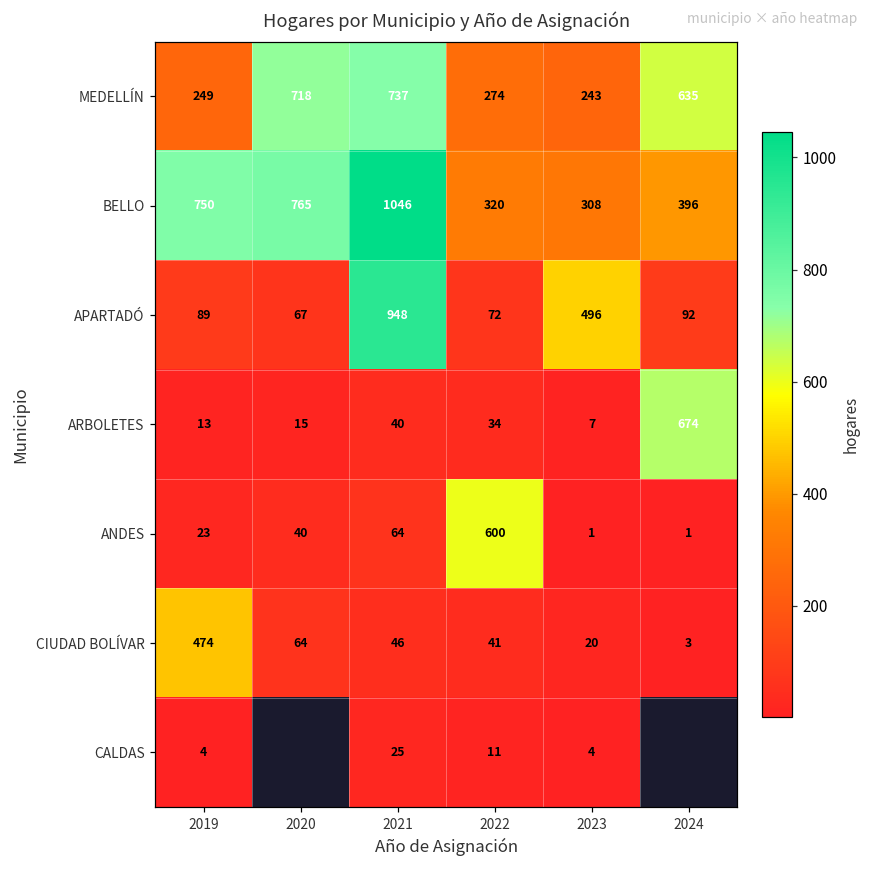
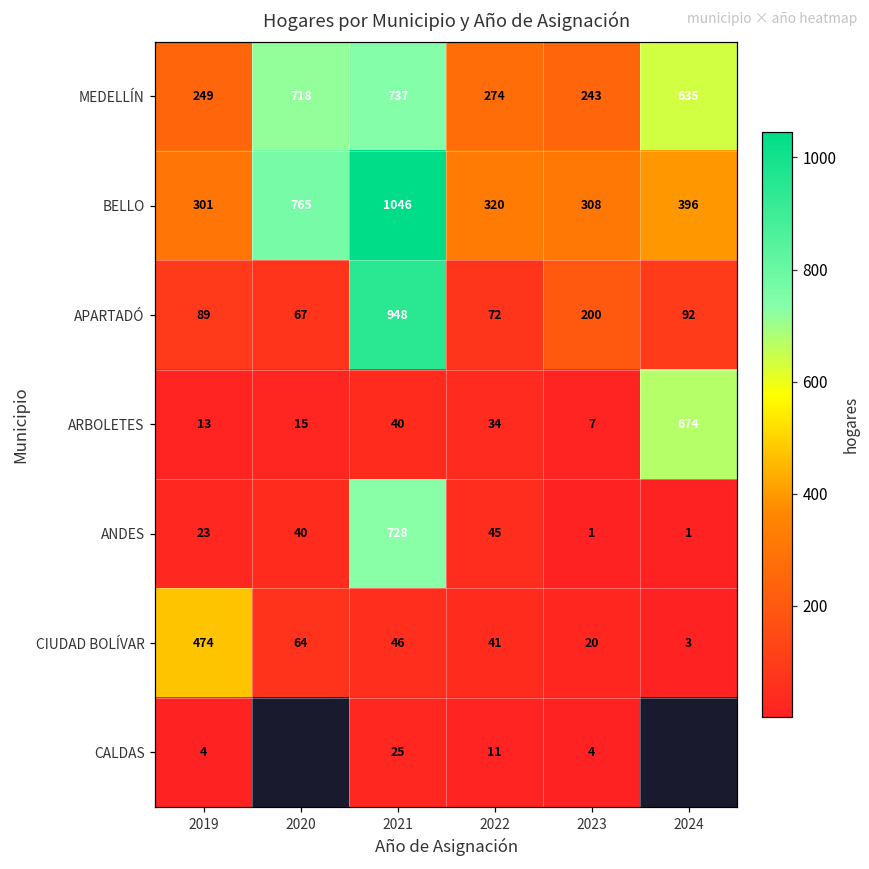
BELLO, 2019: 750 -> 301
APARTADÓ, 2023: 496 -> 200
ANDES, 2021: 64 -> 728
ANDES, 2022: 600 -> 45
